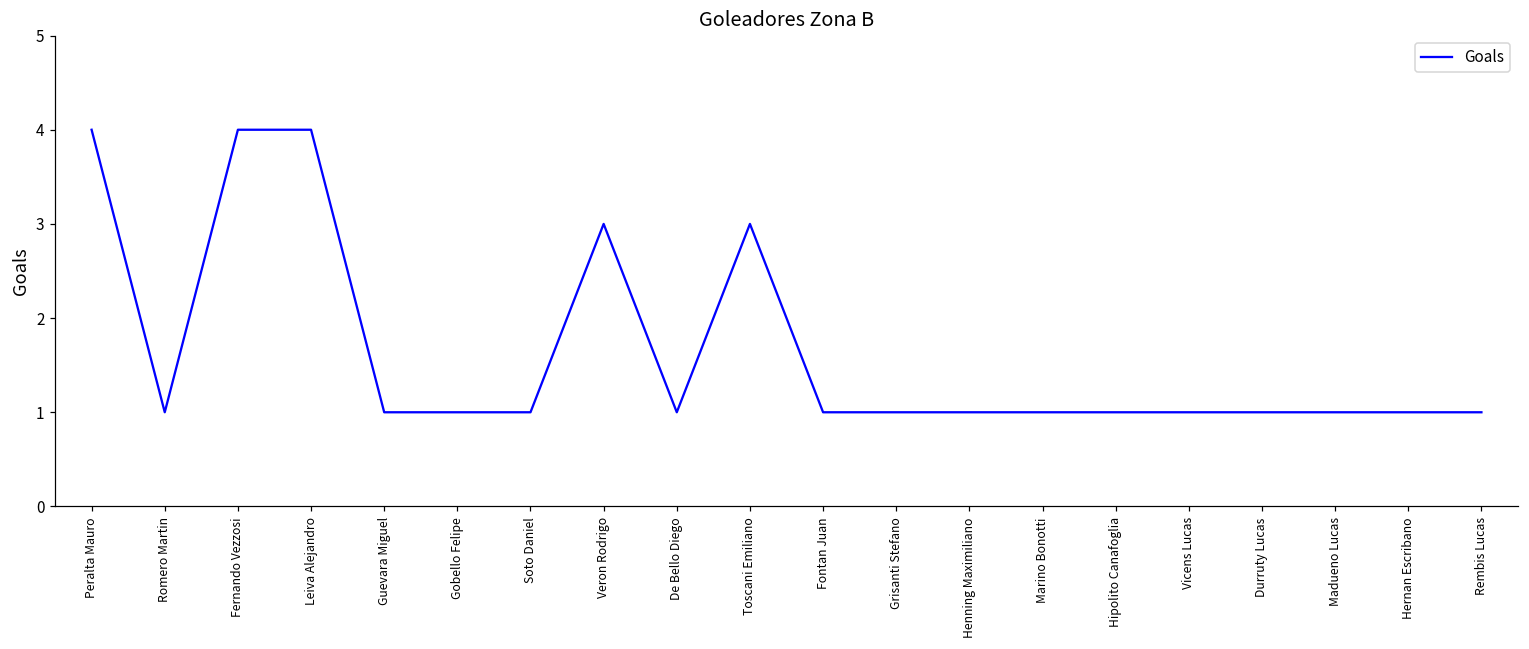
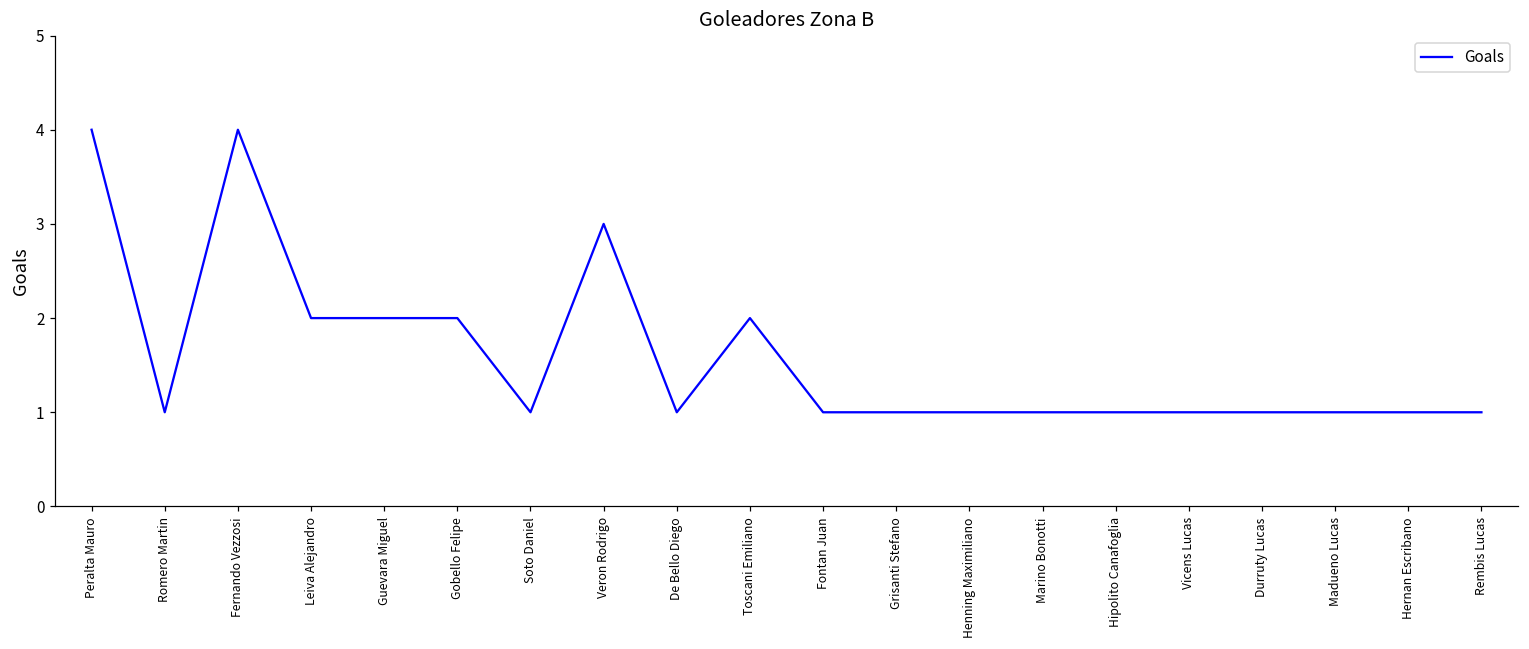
Leiva Alejandro: 4 -> 2
Guevara Miguel: 1 -> 2
Gobello Felipe: 1 -> 2
Toscani Emiliano: 3 -> 2
